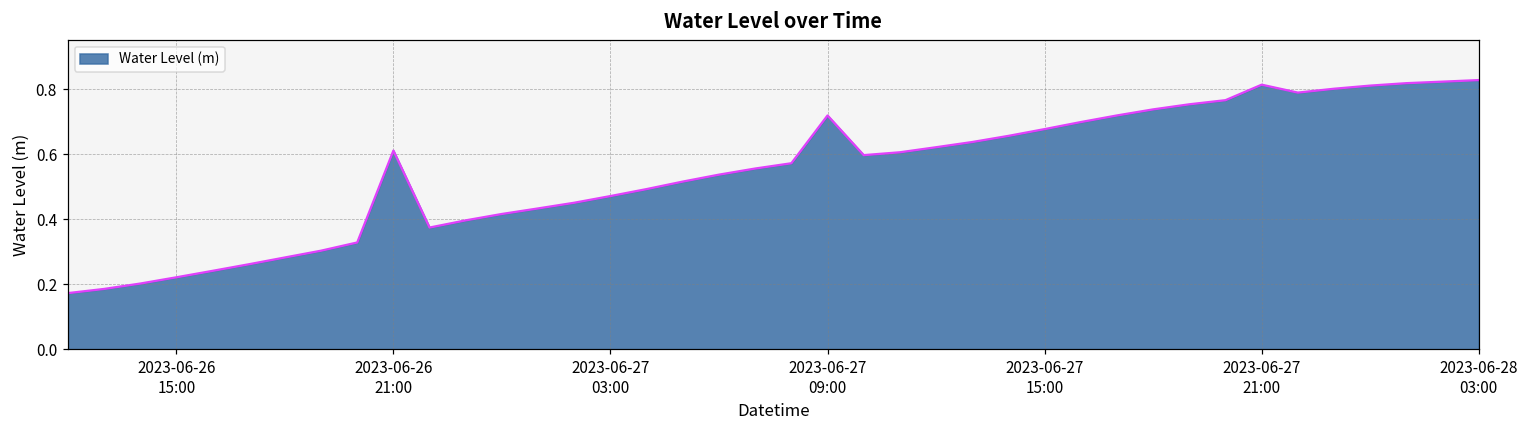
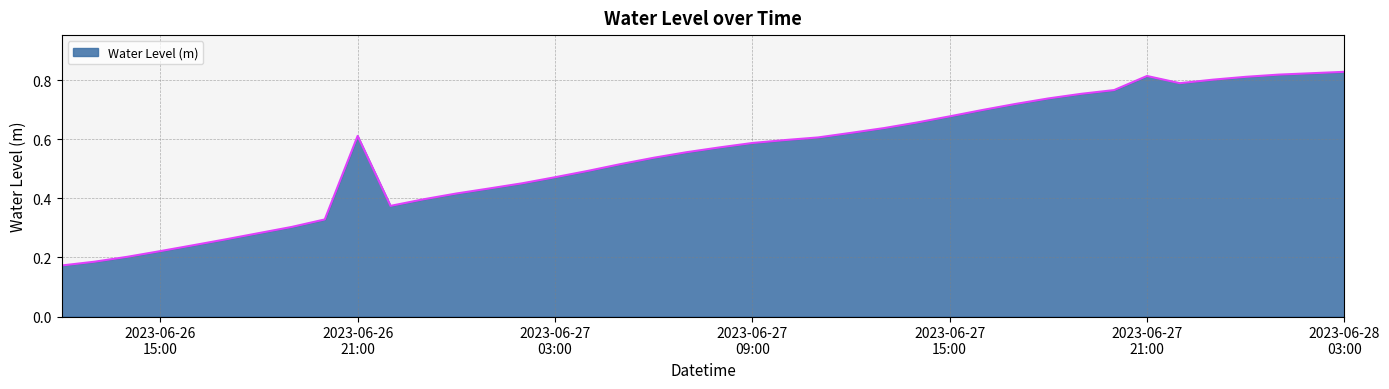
2023-06-27 09:00: 0.72 -> 0.59
